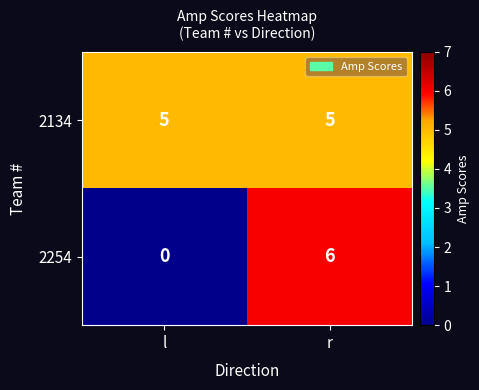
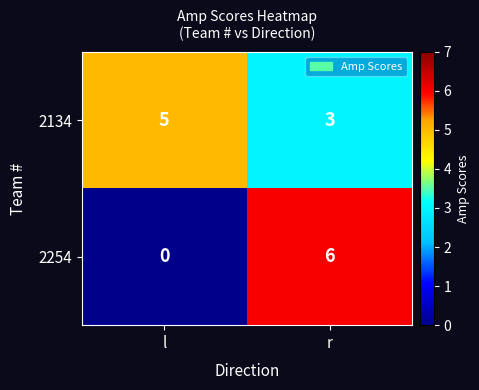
2134, r: 5 -> 3
